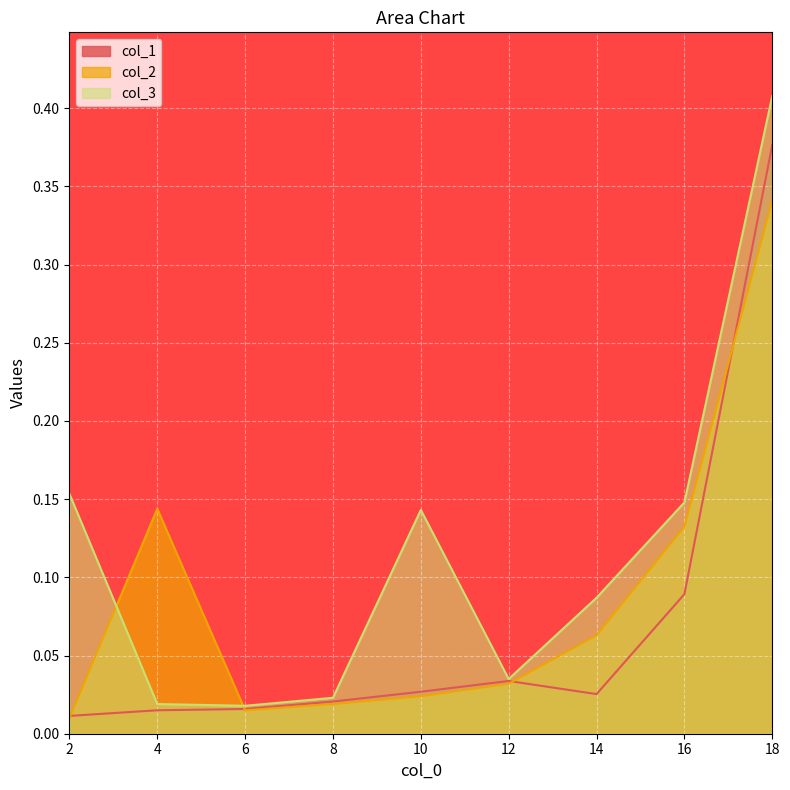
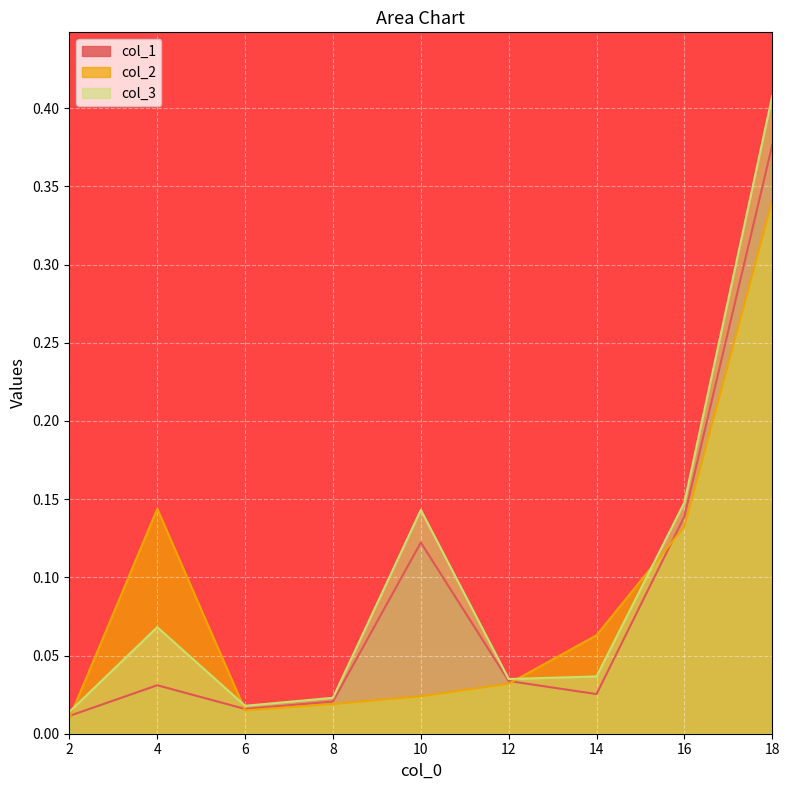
col_3, 2: 0.153 -> 0.014
col_1, 4: 0.015 -> 0.031
col_3, 4: 0.019 -> 0.068
col_1, 10: 0.027 -> 0.122
col_3, 14: 0.087 -> 0.037
col_1, 16: 0.089 -> 0.139
